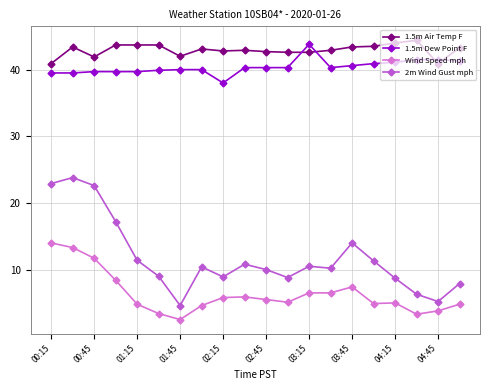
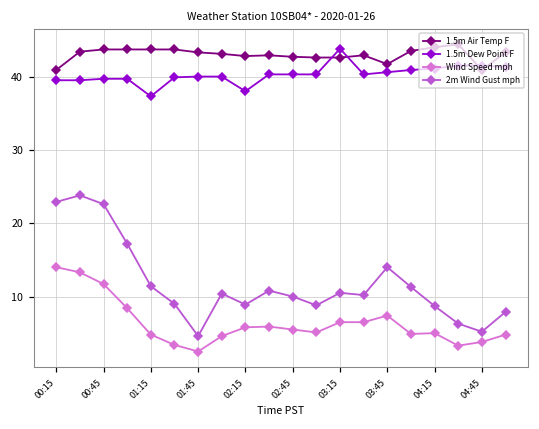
1.5m Air Temp F, 00:45: 42 -> 44
1.5m Dew Point F, 01:15: 40 -> 37
1.5m Air Temp F, 01:45: 42 -> 43
1.5m Air Temp F, 03:45: 43 -> 42
